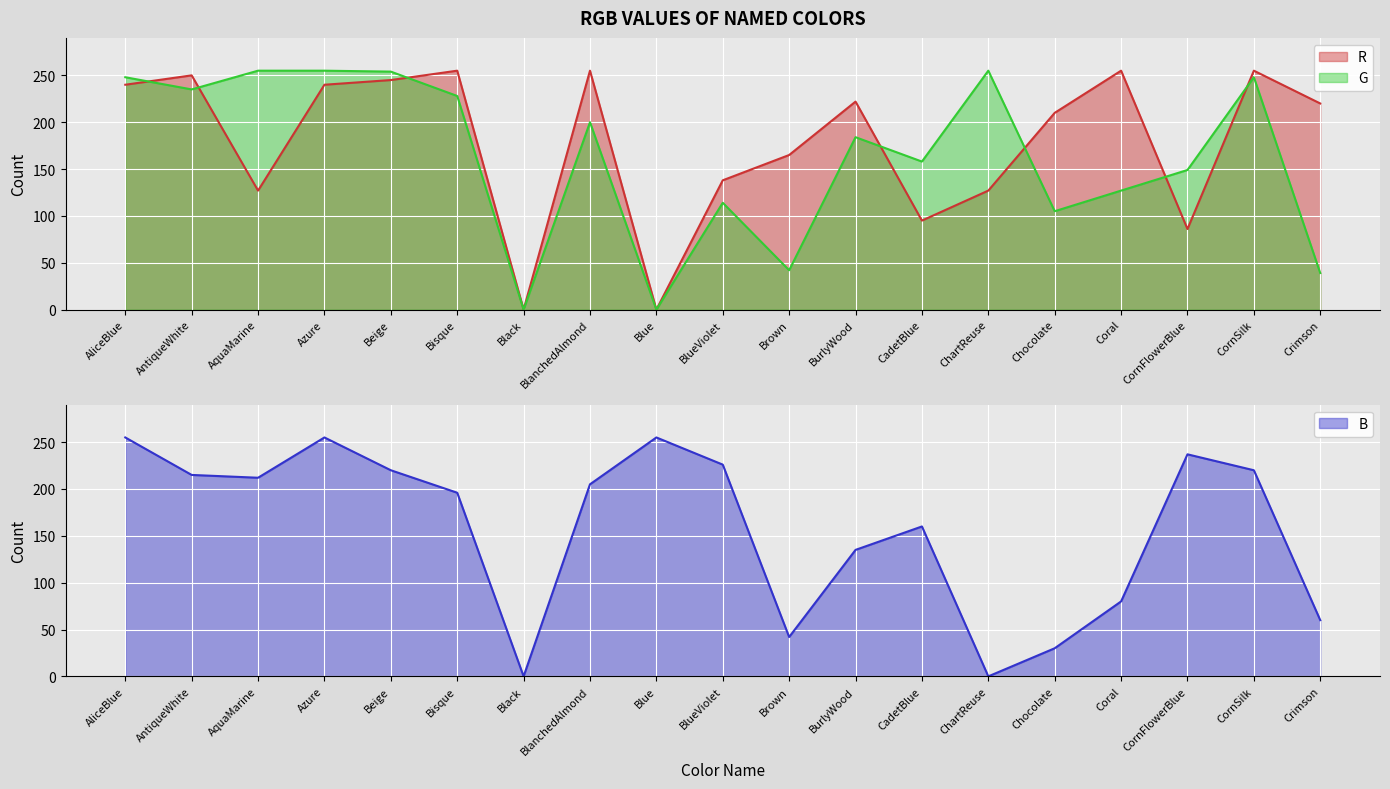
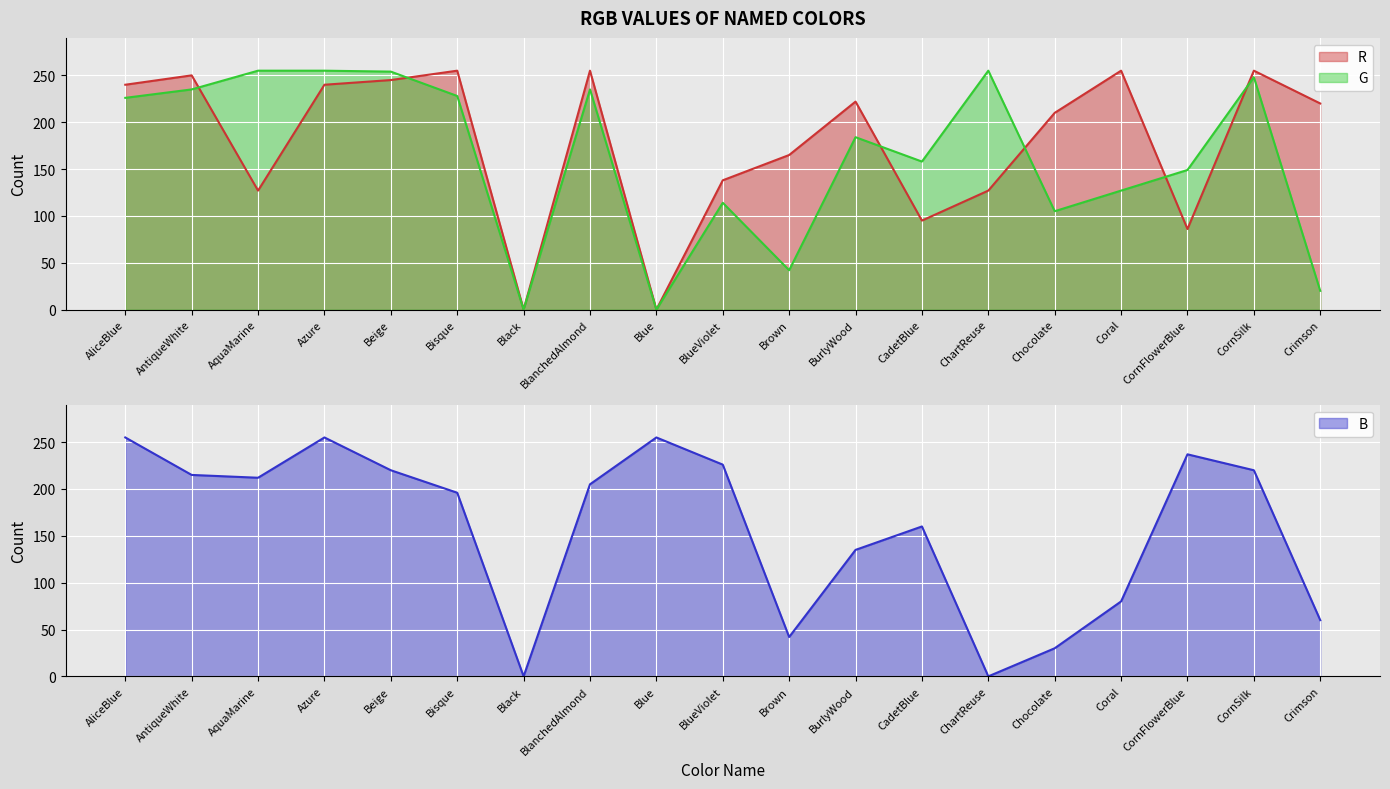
RGB VALUES OF NAMED COLORS, G, AliceBlue: 250 -> 230
RGB VALUES OF NAMED COLORS, G, BlanchedAlmond: 200 -> 240
RGB VALUES OF NAMED COLORS, G, Crimson: 40 -> 20
